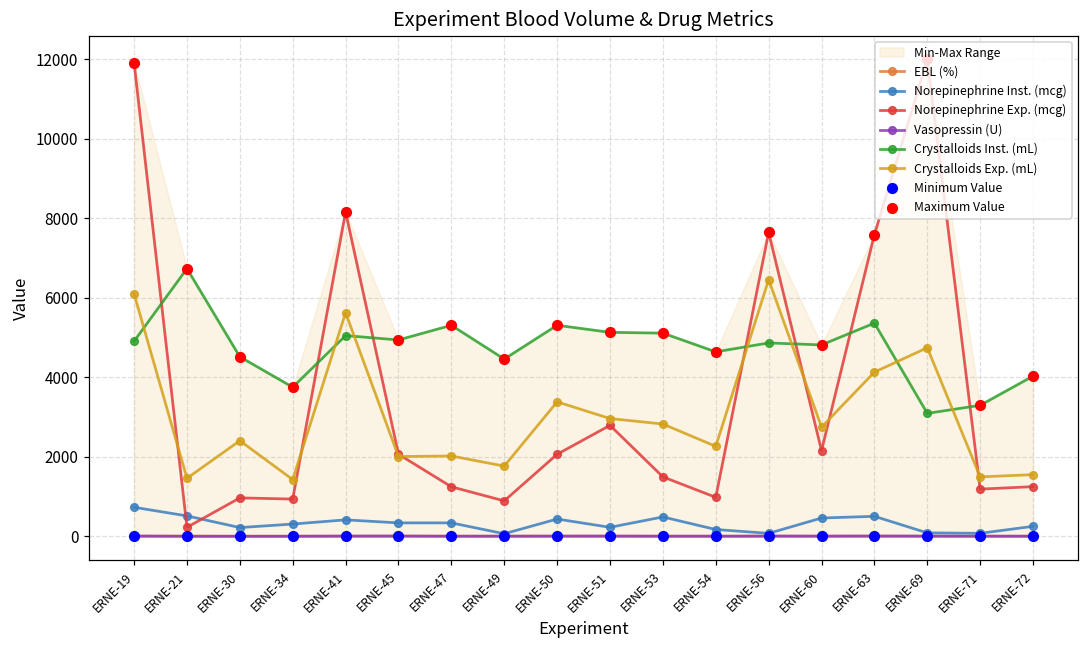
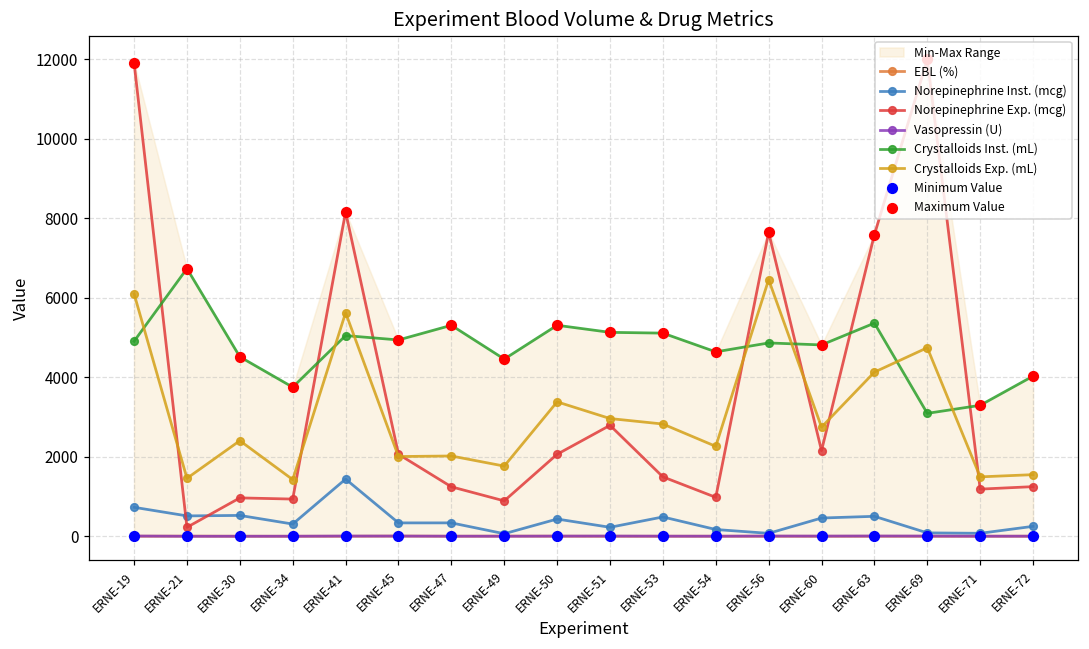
Norepinephrine Inst. (mcg), ERNE-30: 200 -> 500
Norepinephrine Inst. (mcg), ERNE-41: 400 -> 1400
